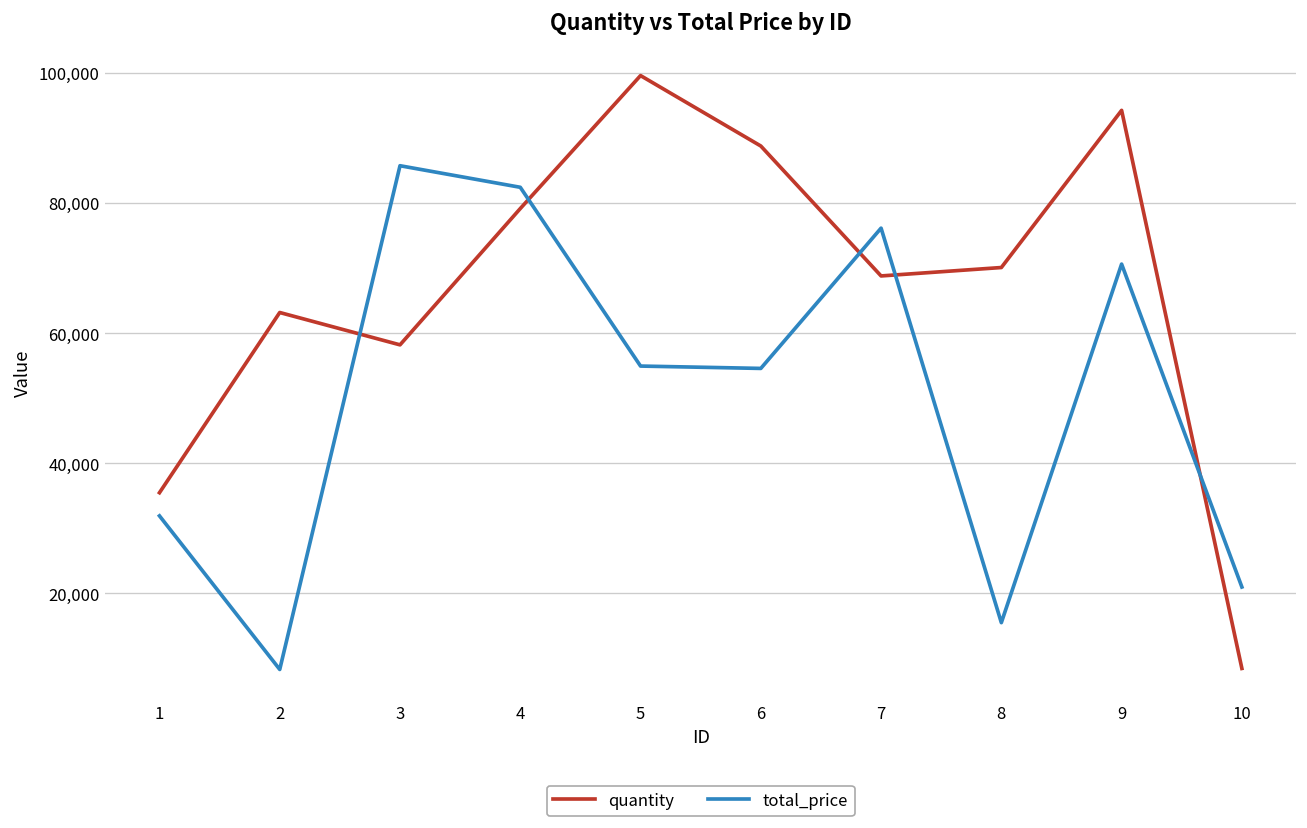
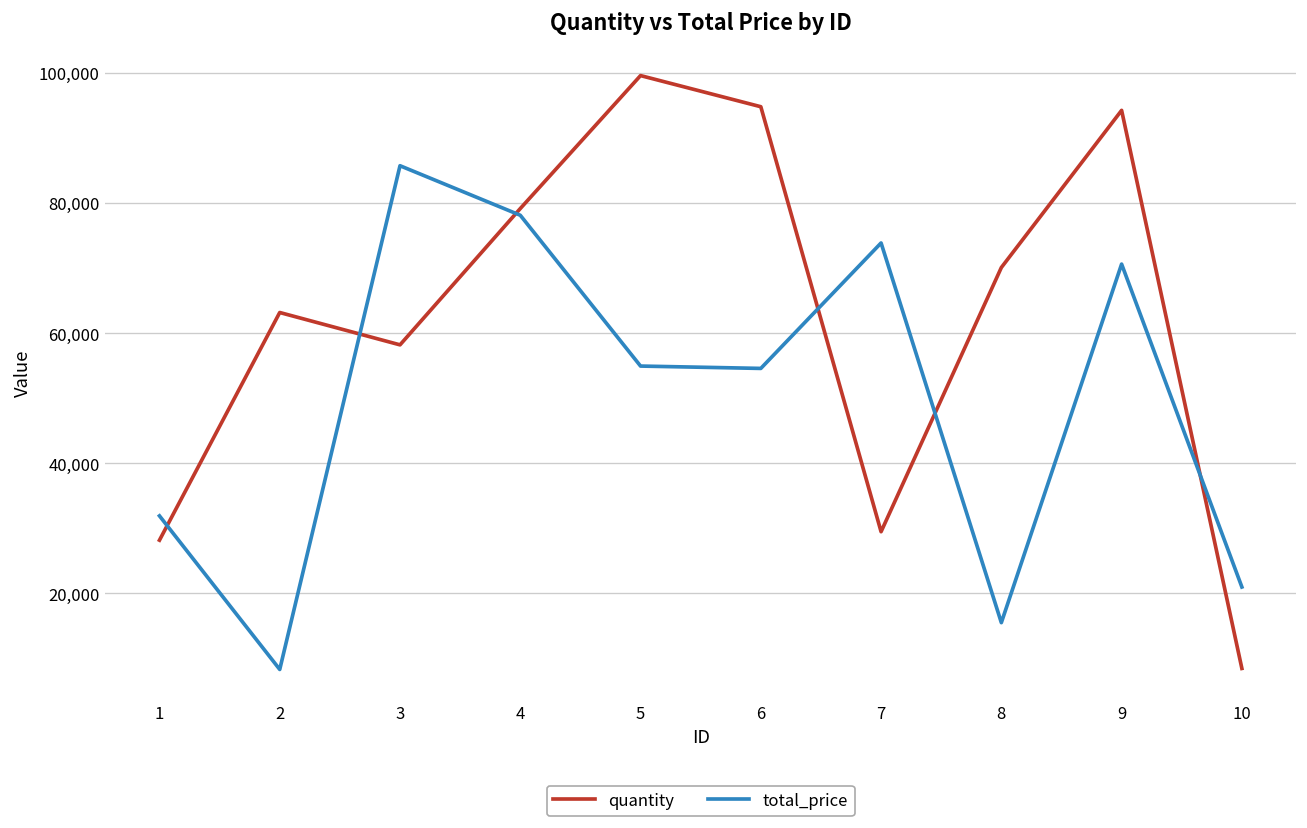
quantity, 1: 35,000 -> 28,000
total_price, 4: 82,000 -> 78,000
quantity, 6: 89,000 -> 95,000
quantity, 7: 69,000 -> 29,000
total_price, 7: 76,000 -> 74,000
